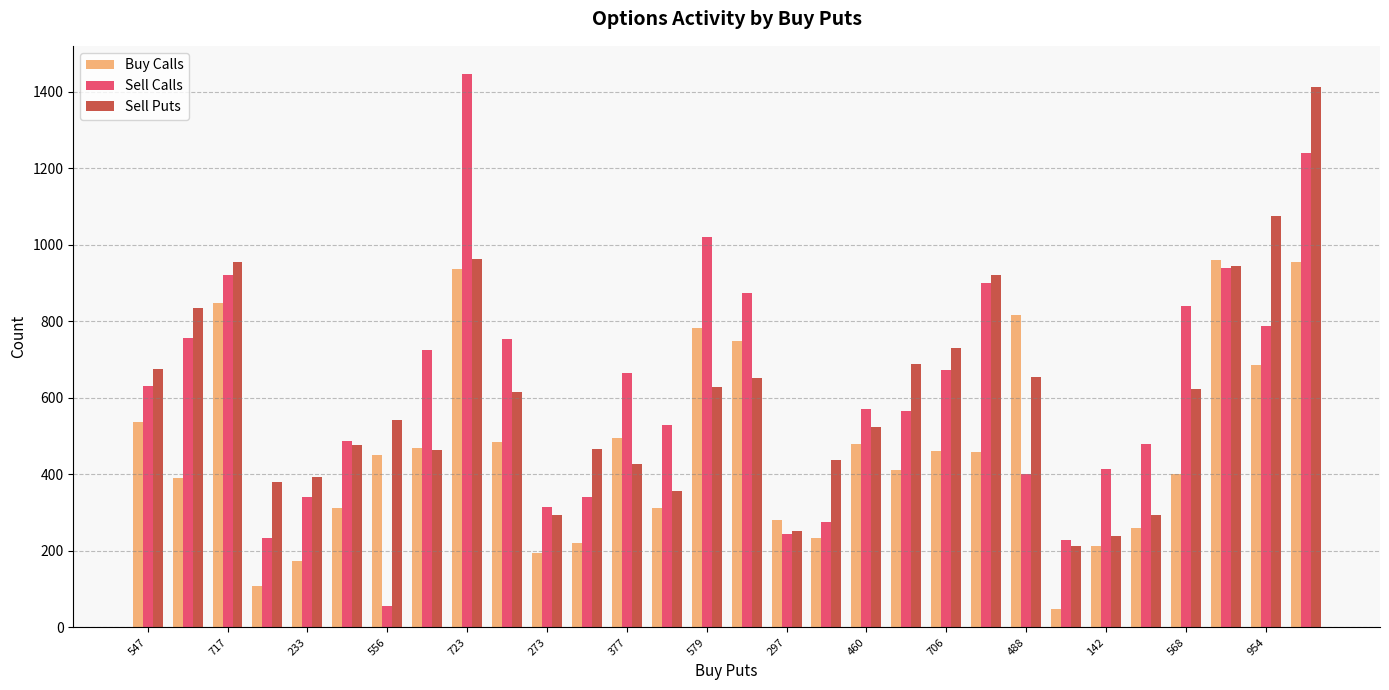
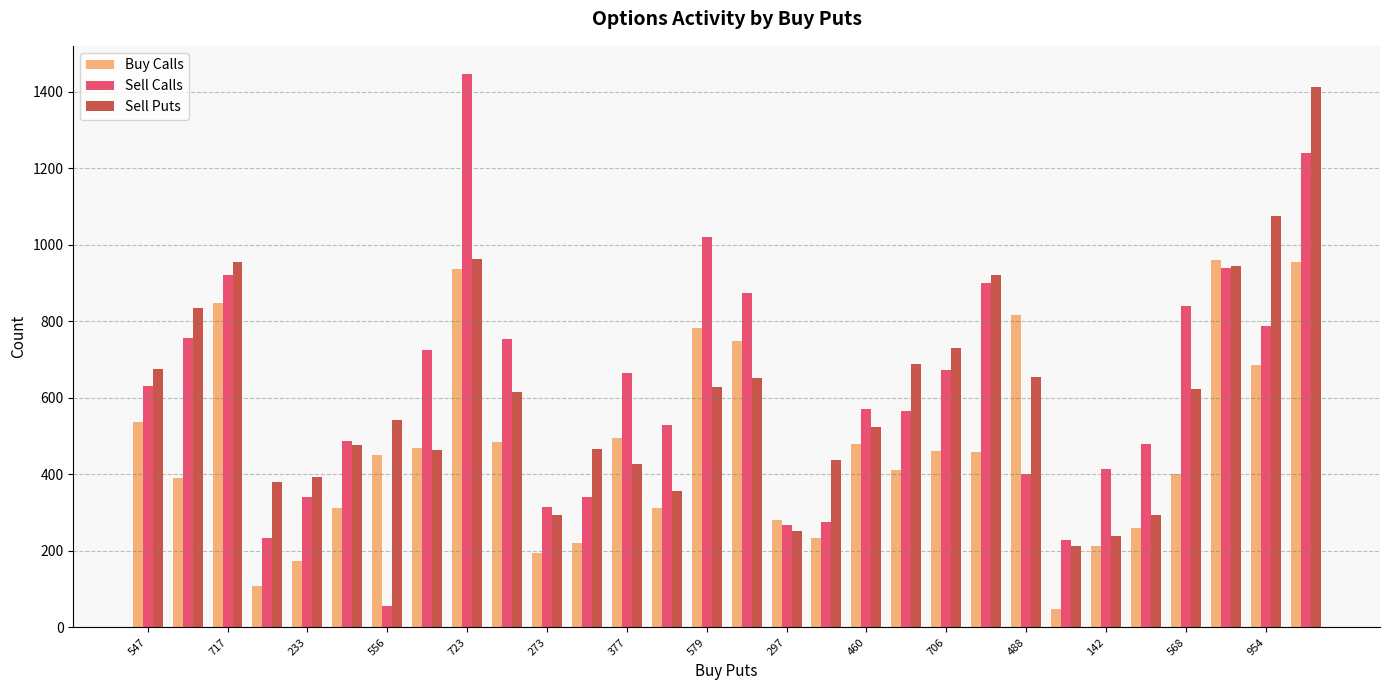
Sell Calls, 297: 240 -> 270
